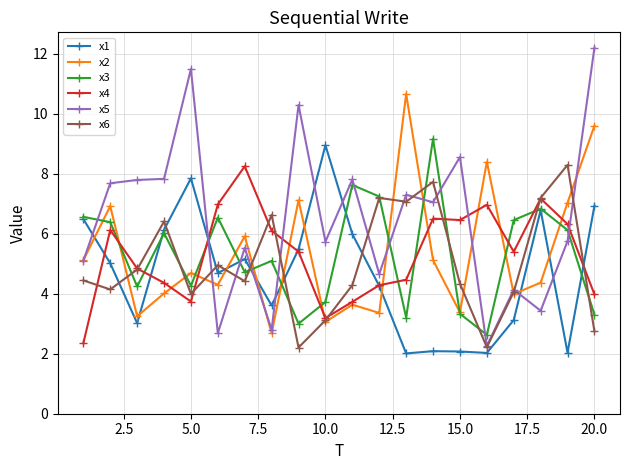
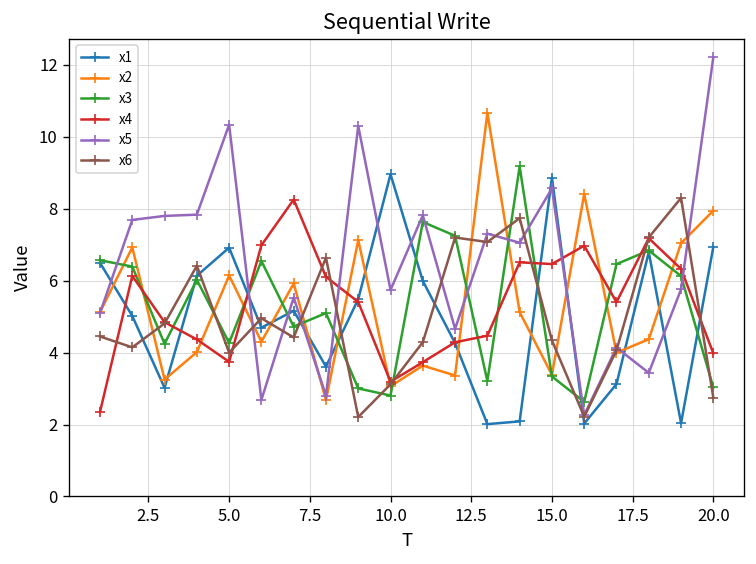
x1, 5.0: 7.9 -> 6.9
x2, 5.0: 4.7 -> 6.1
x5, 5.0: 11.5 -> 10.3
x3, 10.0: 3.7 -> 2.8
x1, 15.0: 2.1 -> 8.9
x2, 20.0: 9.6 -> 7.9
x3, 20.0: 3.3 -> 3.0
